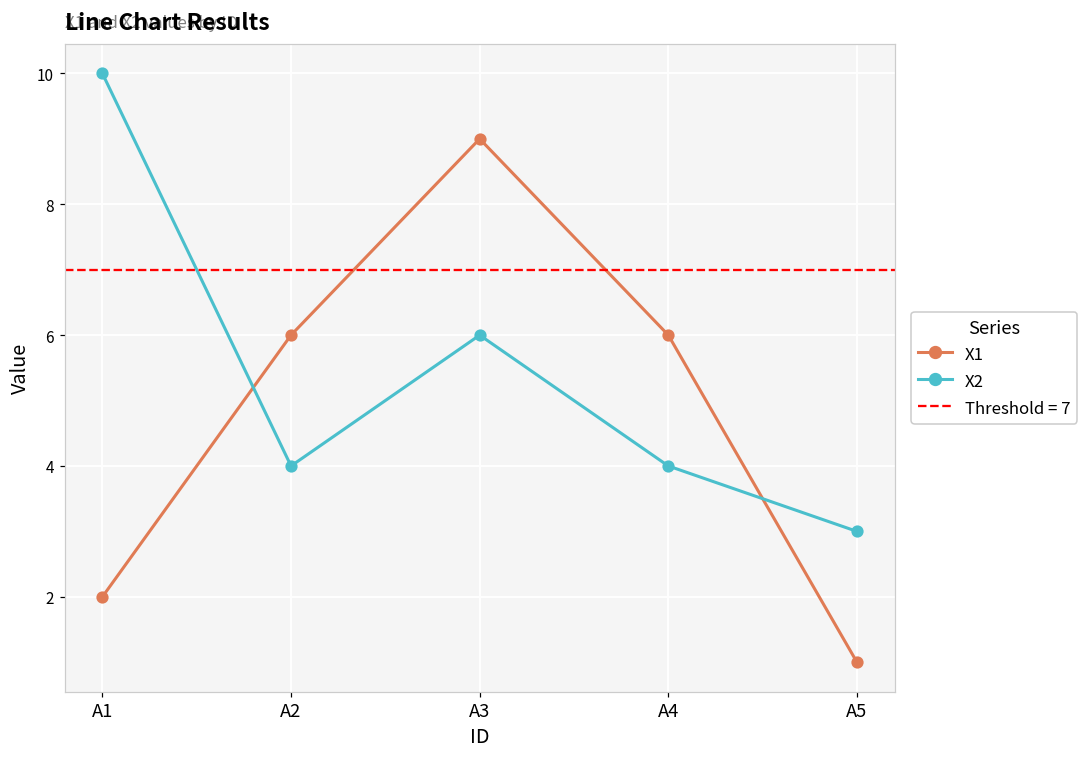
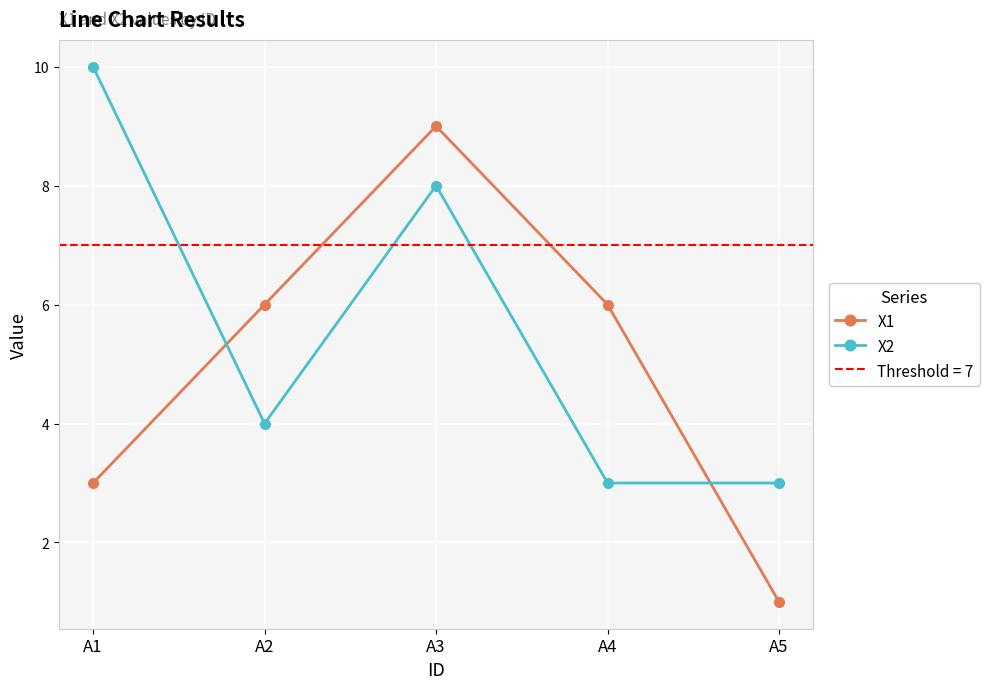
X1, A1: 2 -> 3
X2, A3: 6 -> 8
X2, A4: 4 -> 3
